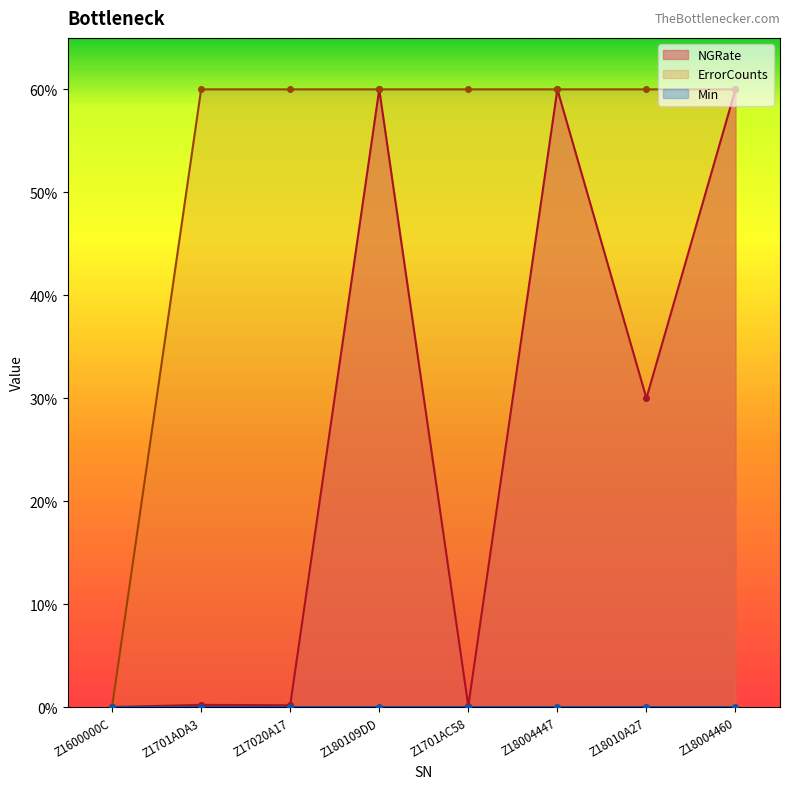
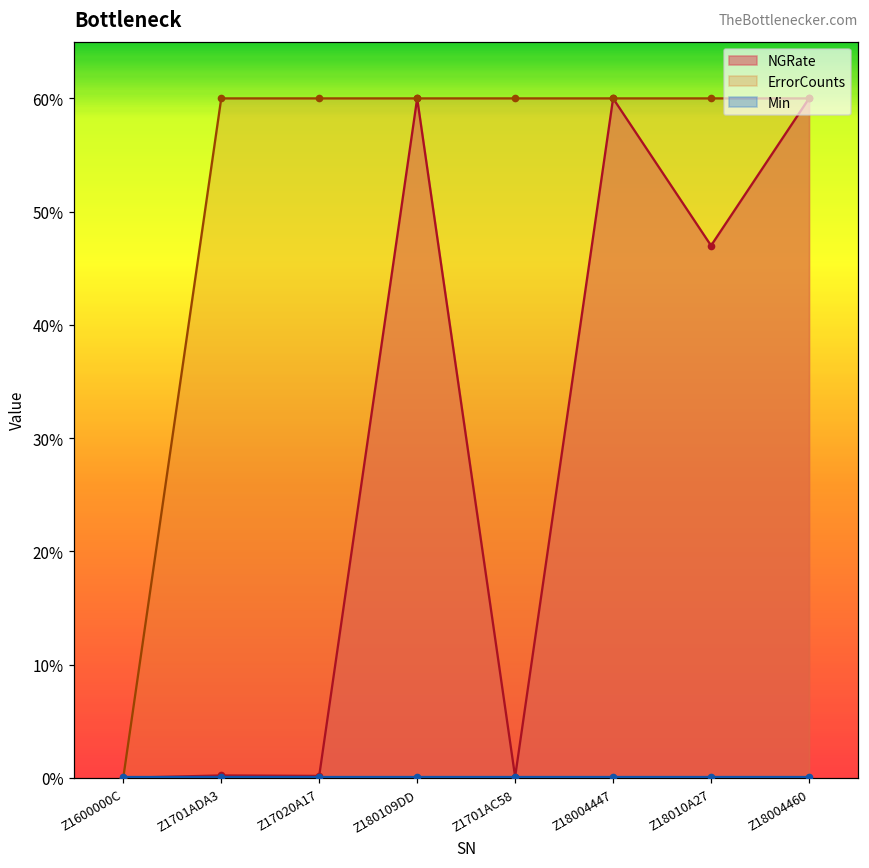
NGRate, Z18010A27: 30% -> 47%
